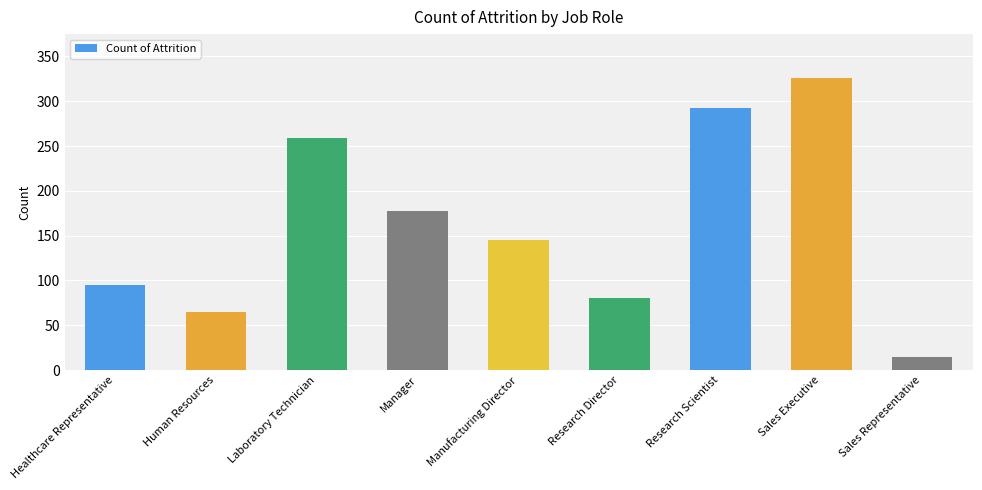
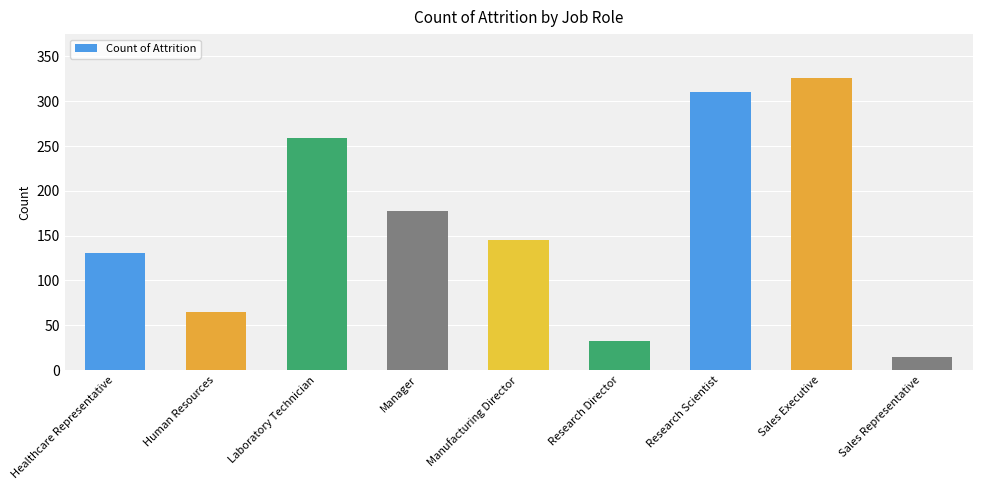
Healthcare Representative: 100 -> 130
Research Director: 80 -> 30
Research Scientist: 290 -> 310
